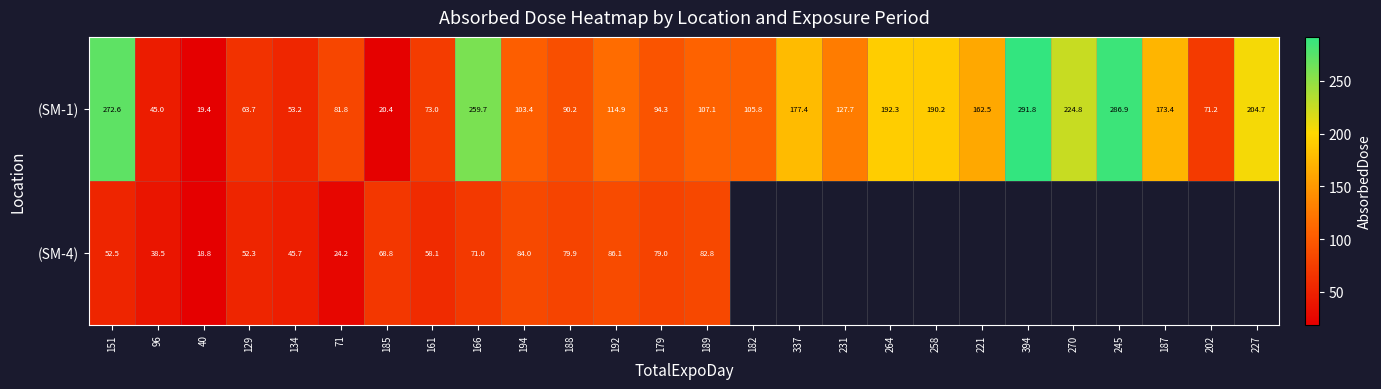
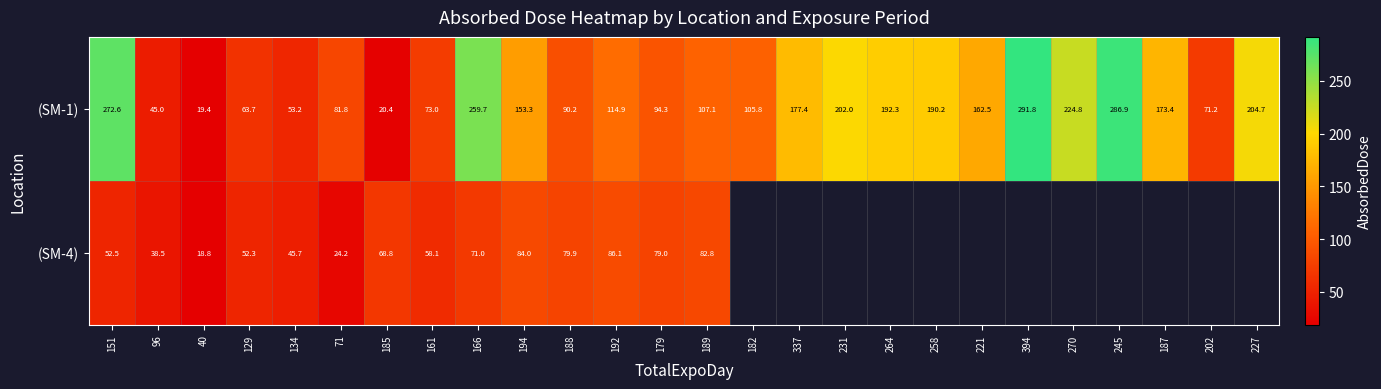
(SM-1), 194: 103.4 -> 153.3
(SM-1), 231: 127.7 -> 202.0
